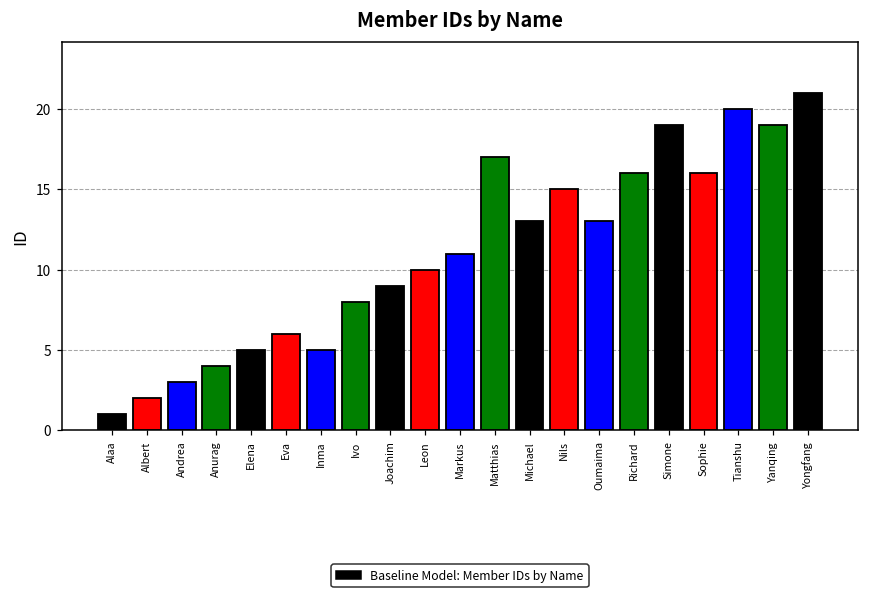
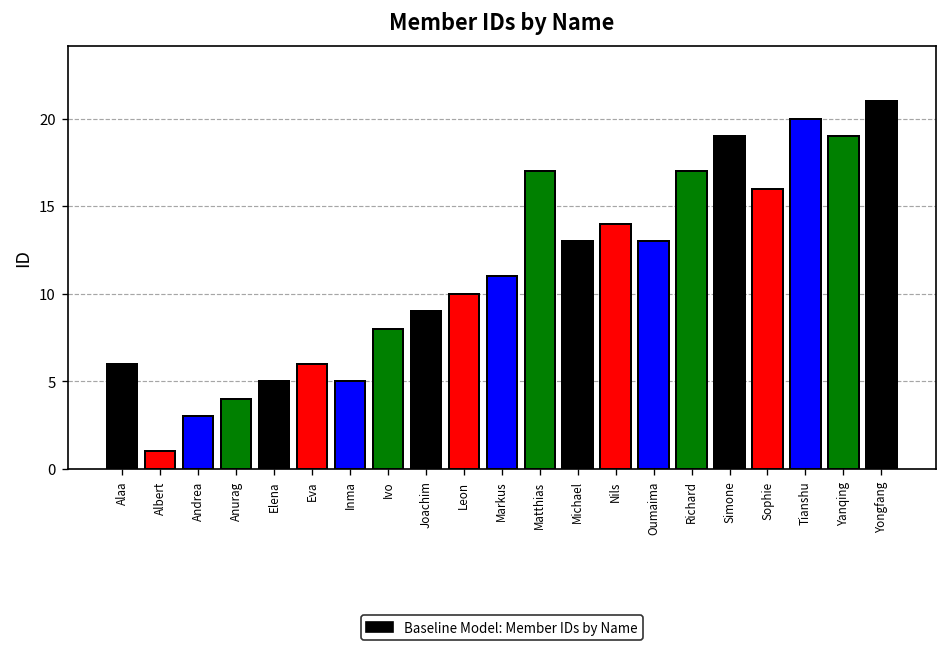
Alaa: 1 -> 6
Albert: 2 -> 1
Nils: 15 -> 14
Richard: 16 -> 17
